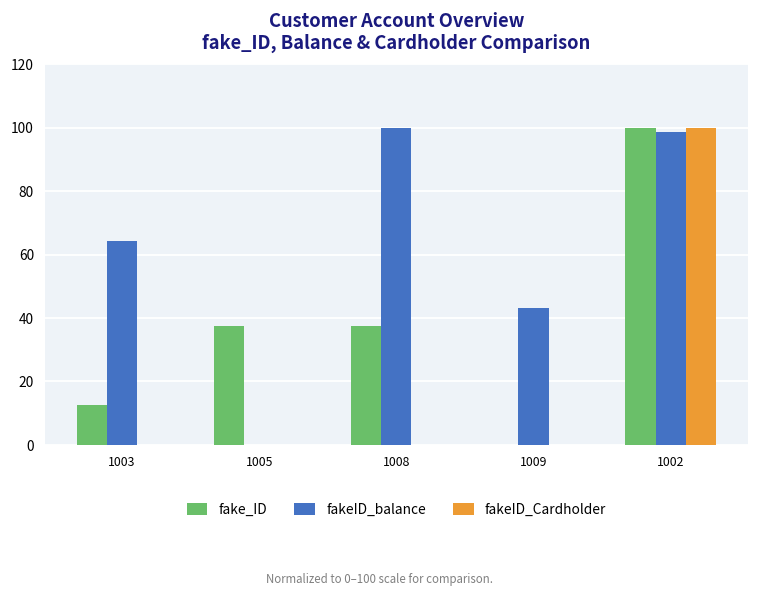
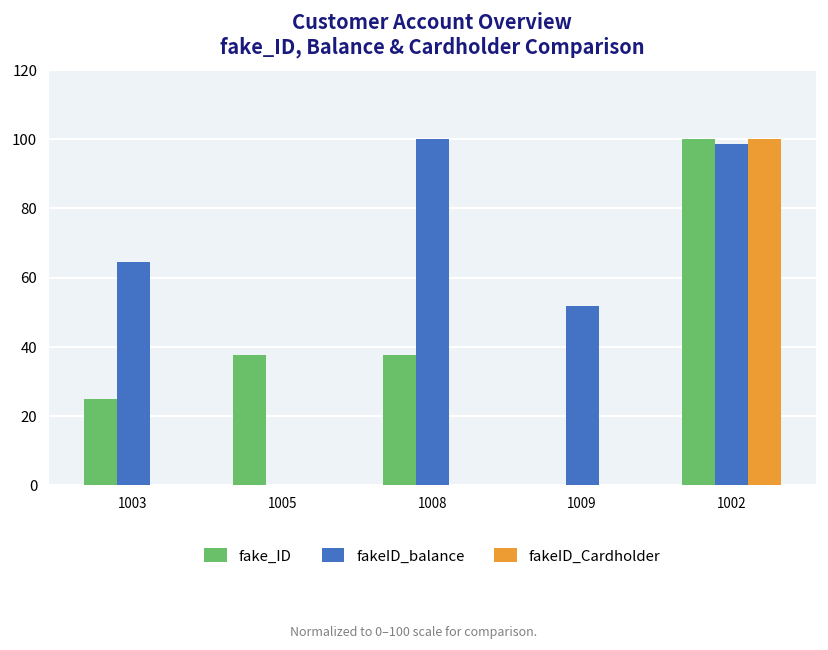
fake_ID, 1003: 13 -> 25
fakeID_balance, 1009: 43 -> 52
